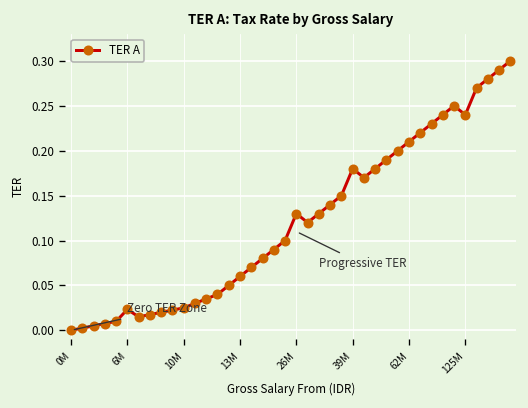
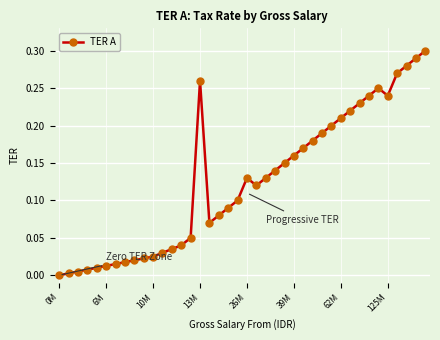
6M: 0.02 -> 0.01
13M: 0.06 -> 0.26
39M: 0.18 -> 0.16
